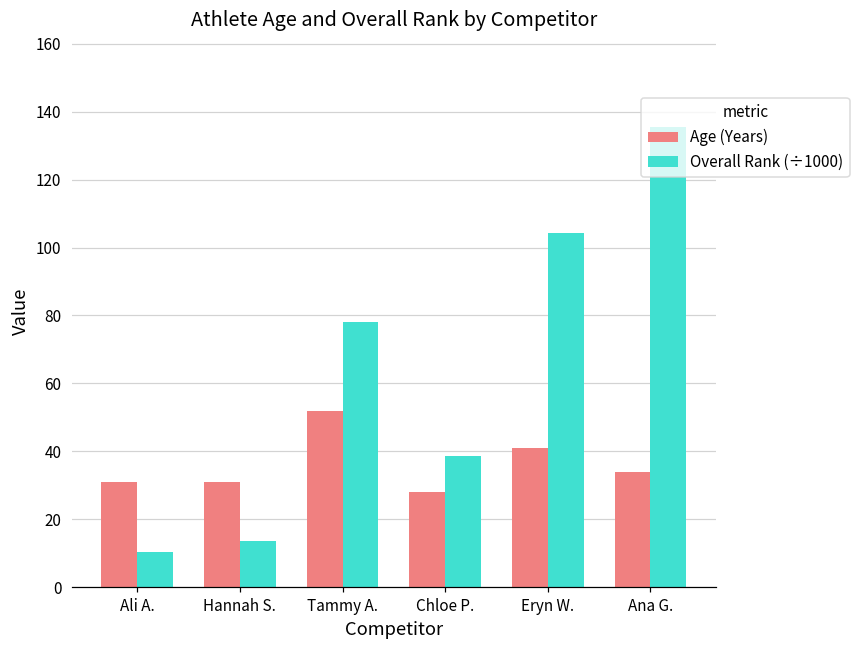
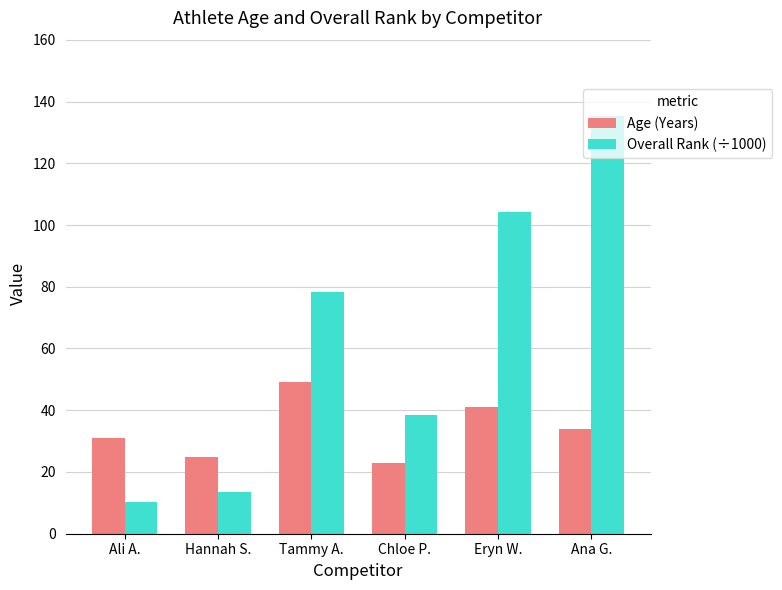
Age (Years), Hannah S.: 31 -> 25
Age (Years), Tammy A.: 52 -> 49
Age (Years), Chloe P.: 28 -> 23
